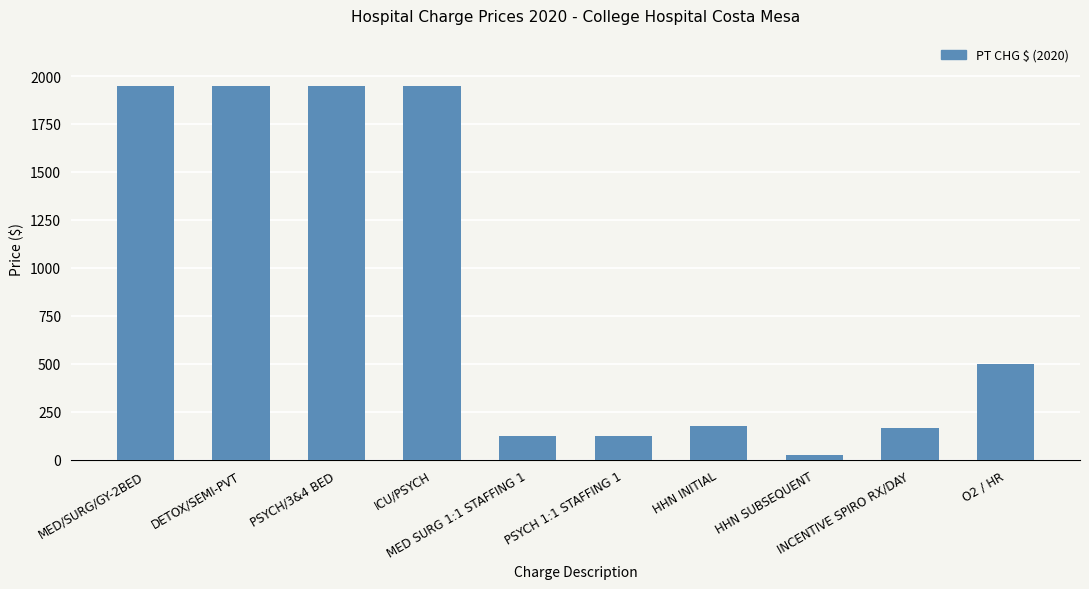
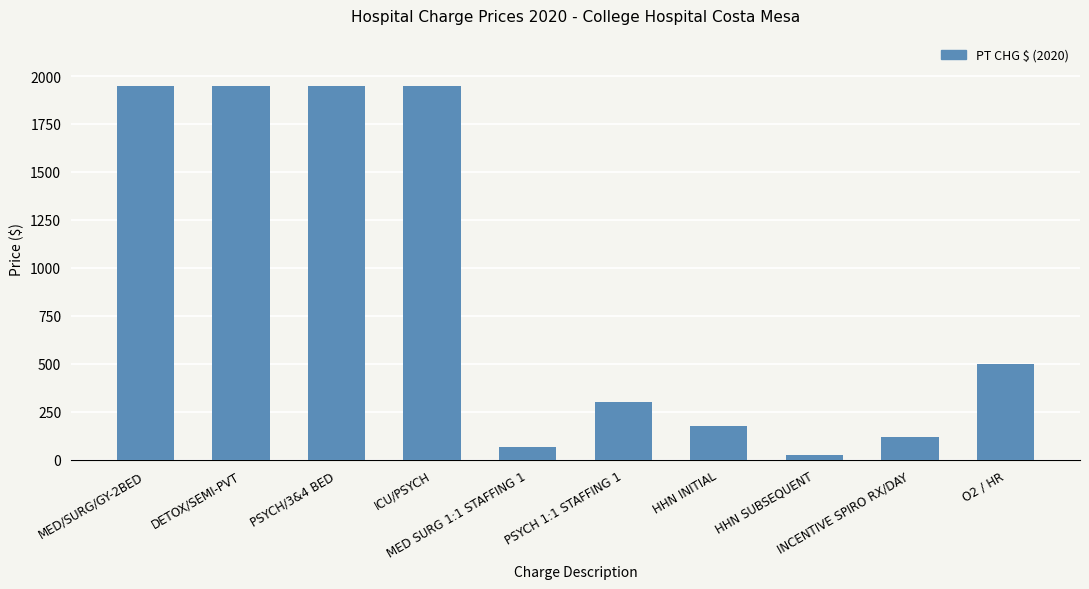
MED SURG 1:1 STAFFING 1: 130 -> 70
PSYCH 1:1 STAFFING 1: 130 -> 300
INCENTIVE SPIRO RX/DAY: 160 -> 120
